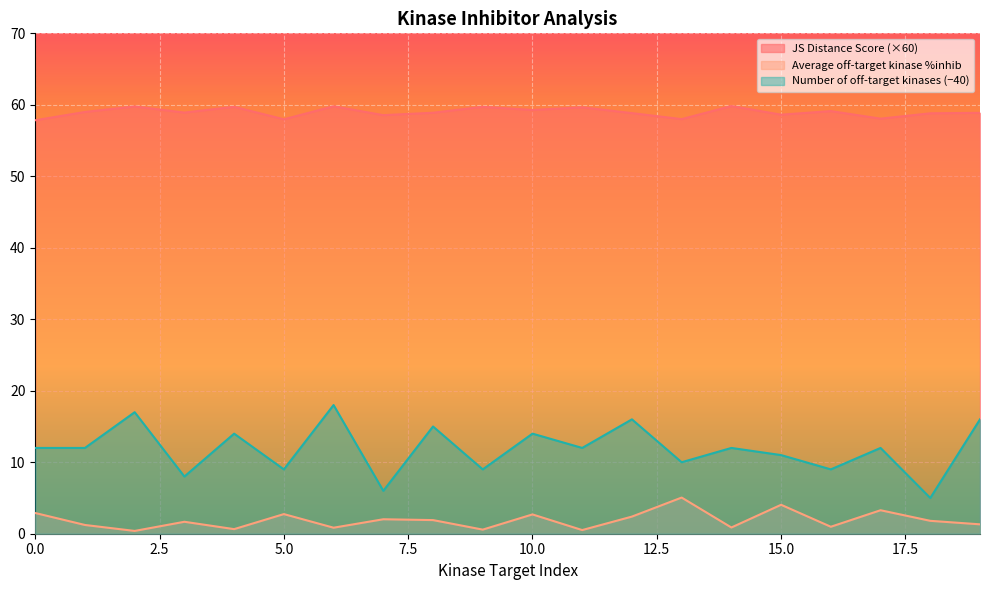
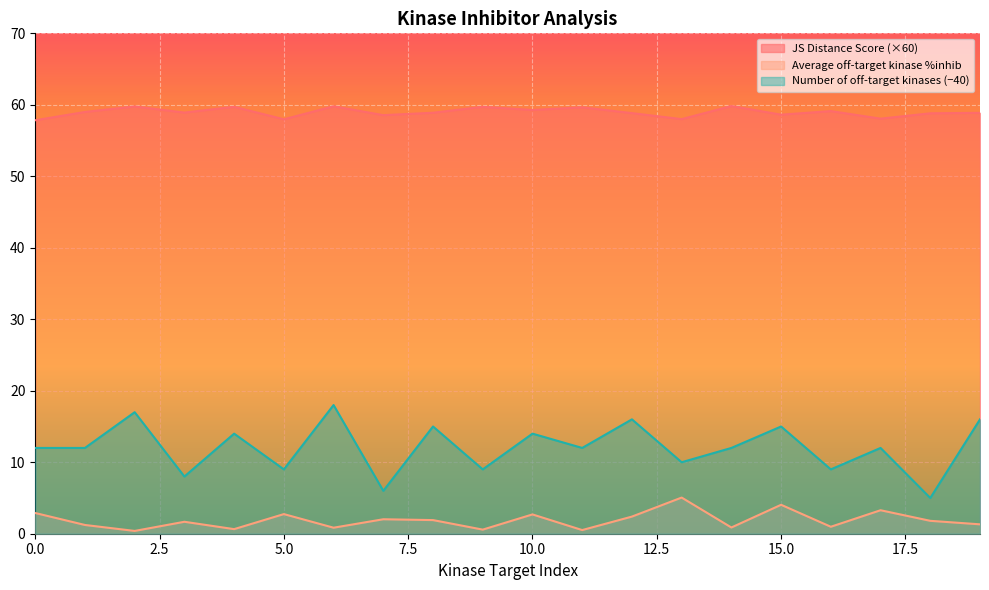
Number of off-target kinases (−40), 15.0: 11 -> 15
